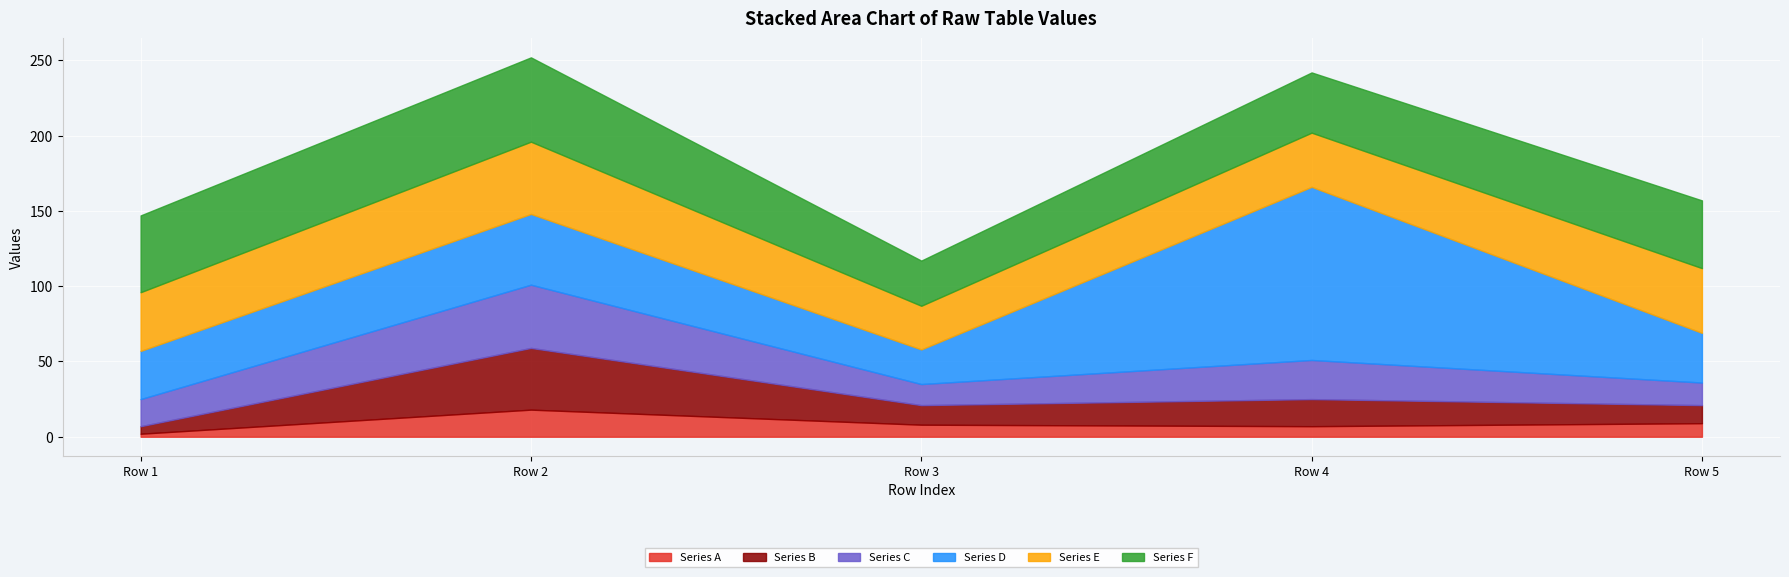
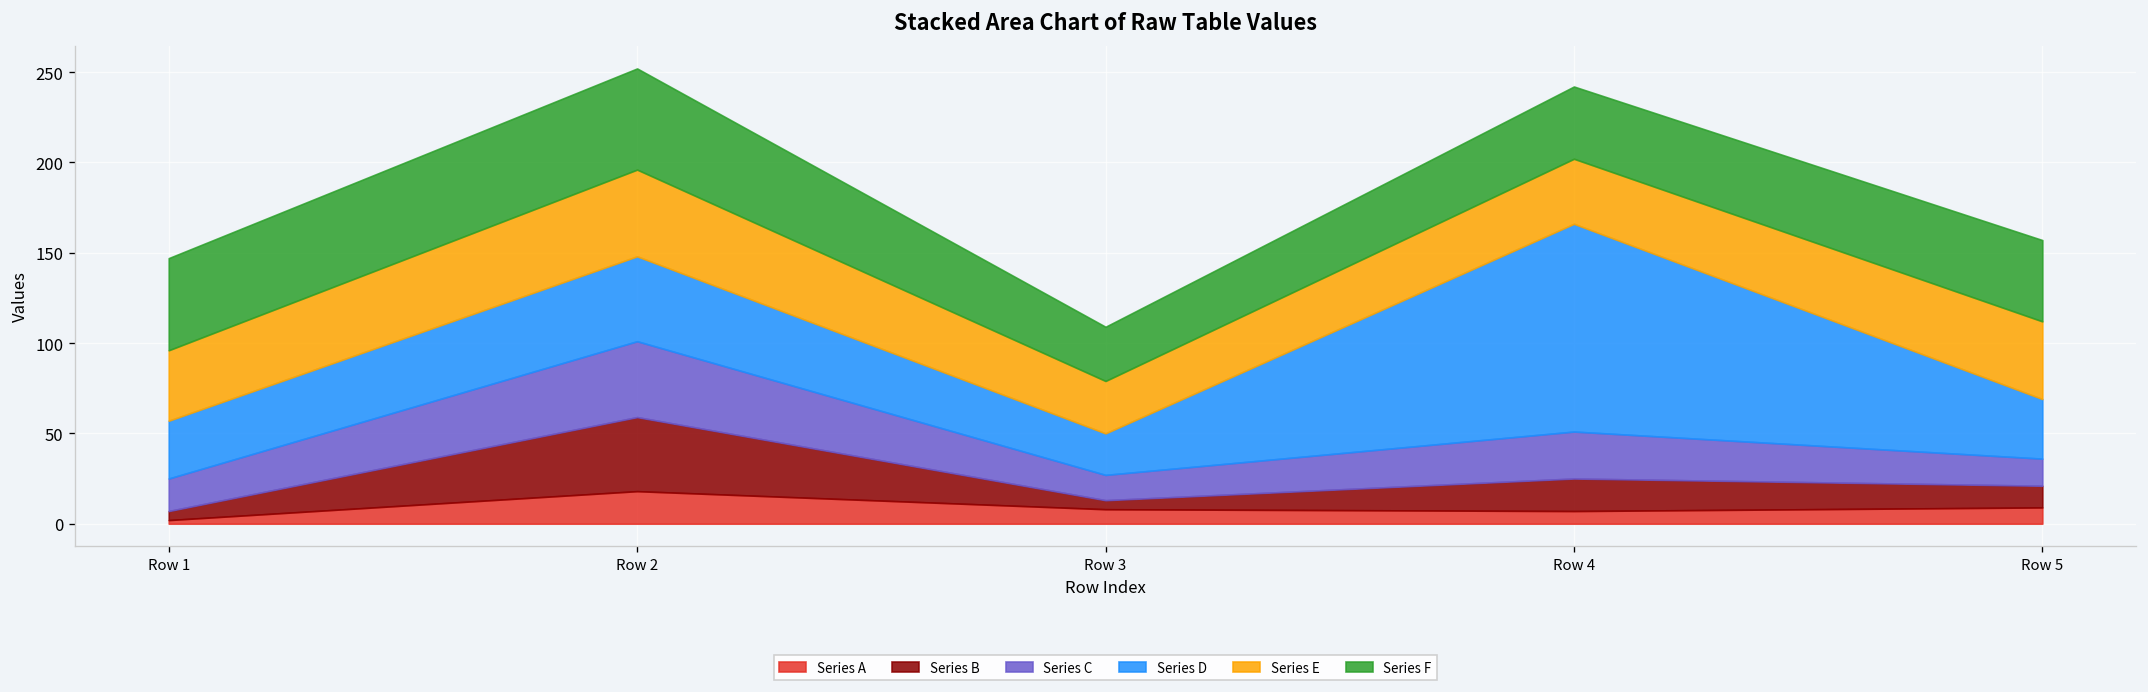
Series B, Row 3: 13 -> 5
